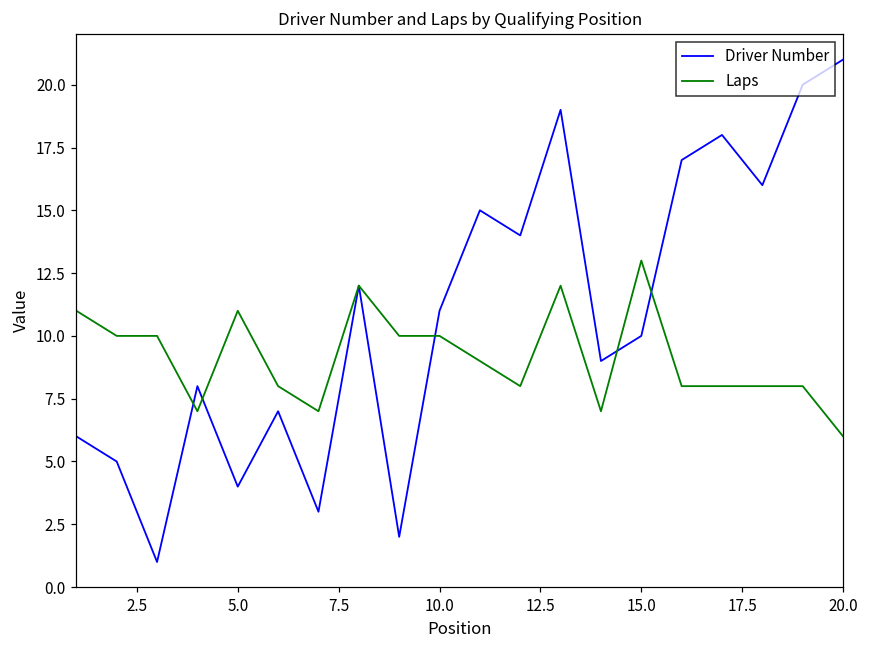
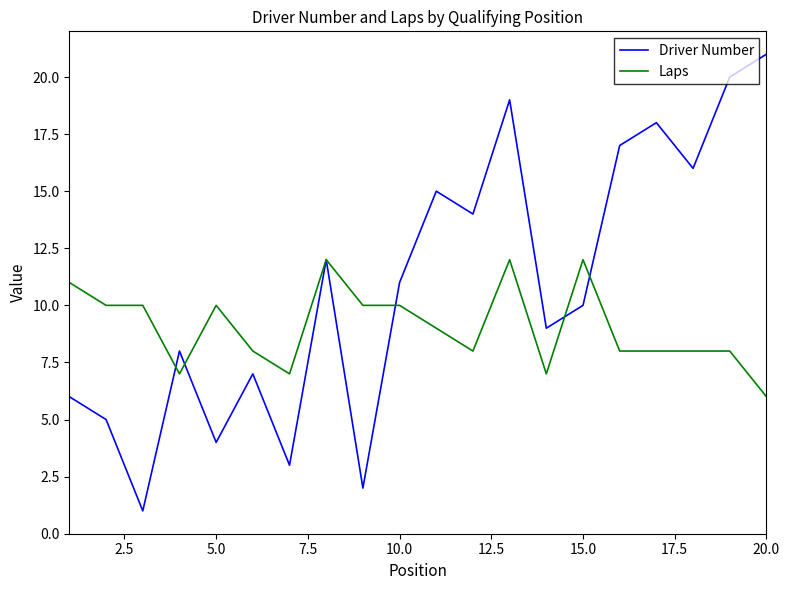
Laps, 5.0: 11 -> 10
Laps, 15.0: 13 -> 12
